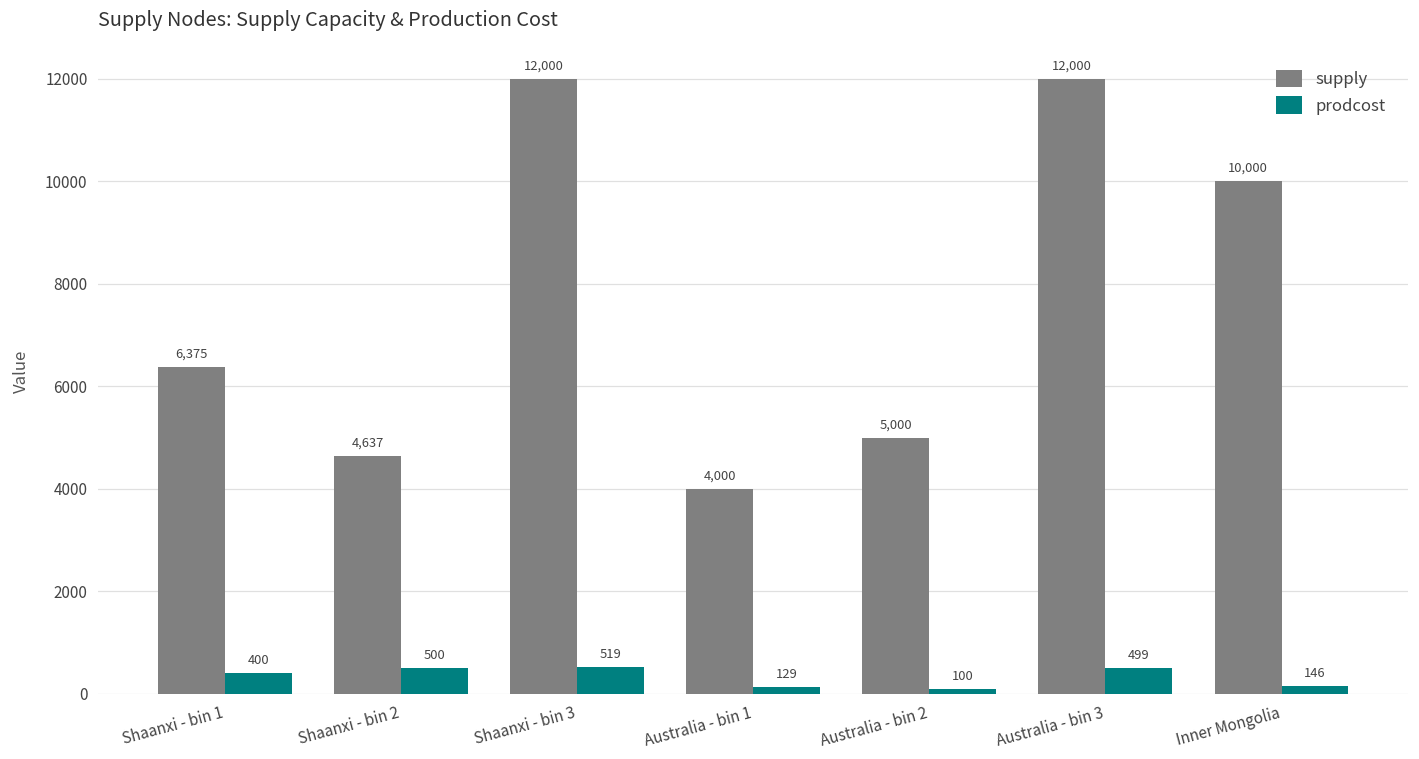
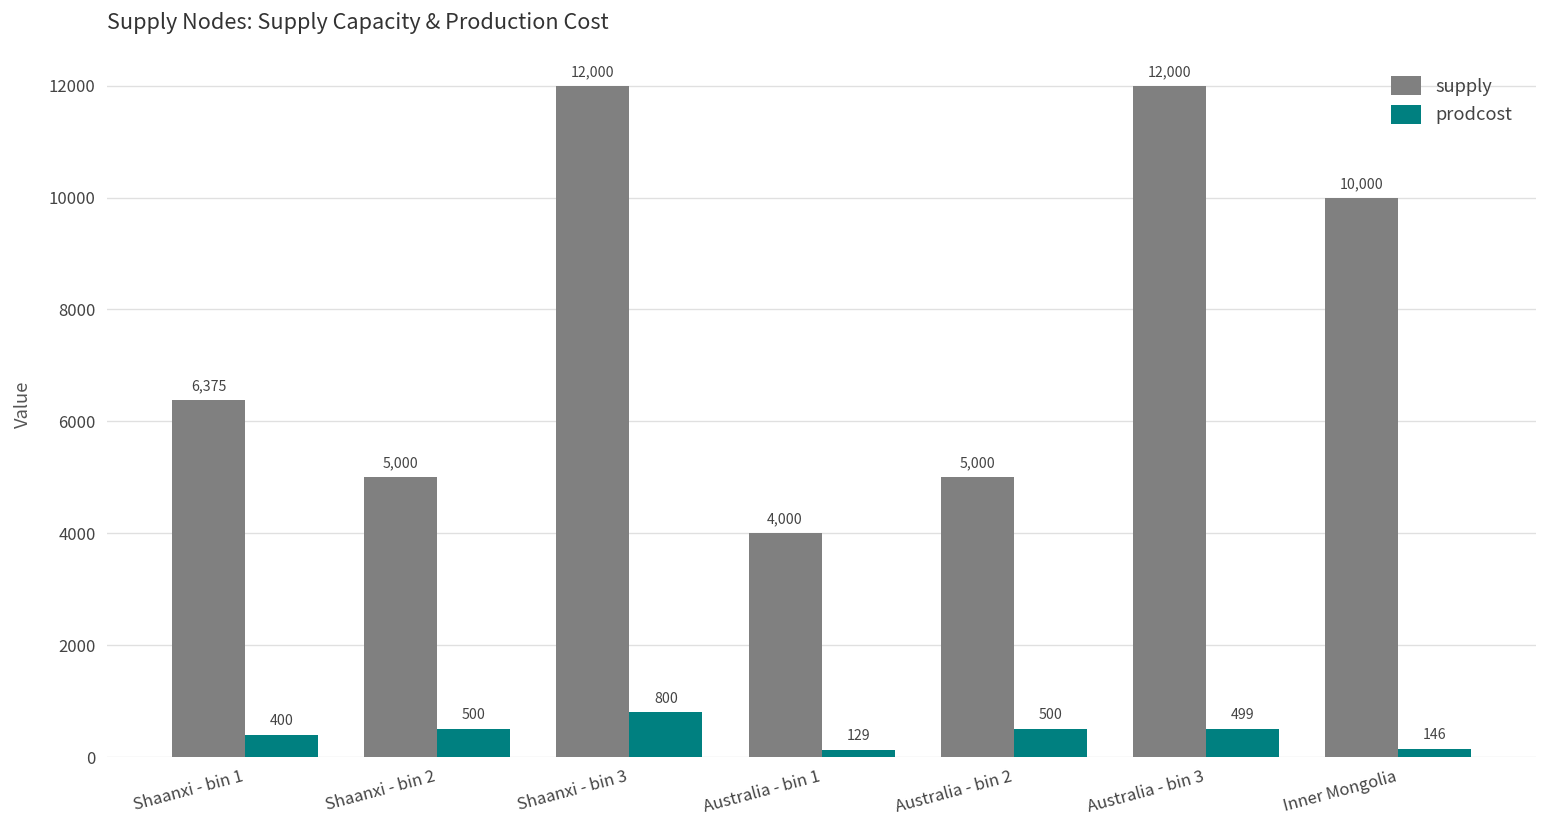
supply, Shaanxi - bin 2: 4,637 -> 5,000
prodcost, Shaanxi - bin 3: 519 -> 800
prodcost, Australia - bin 2: 100 -> 500
